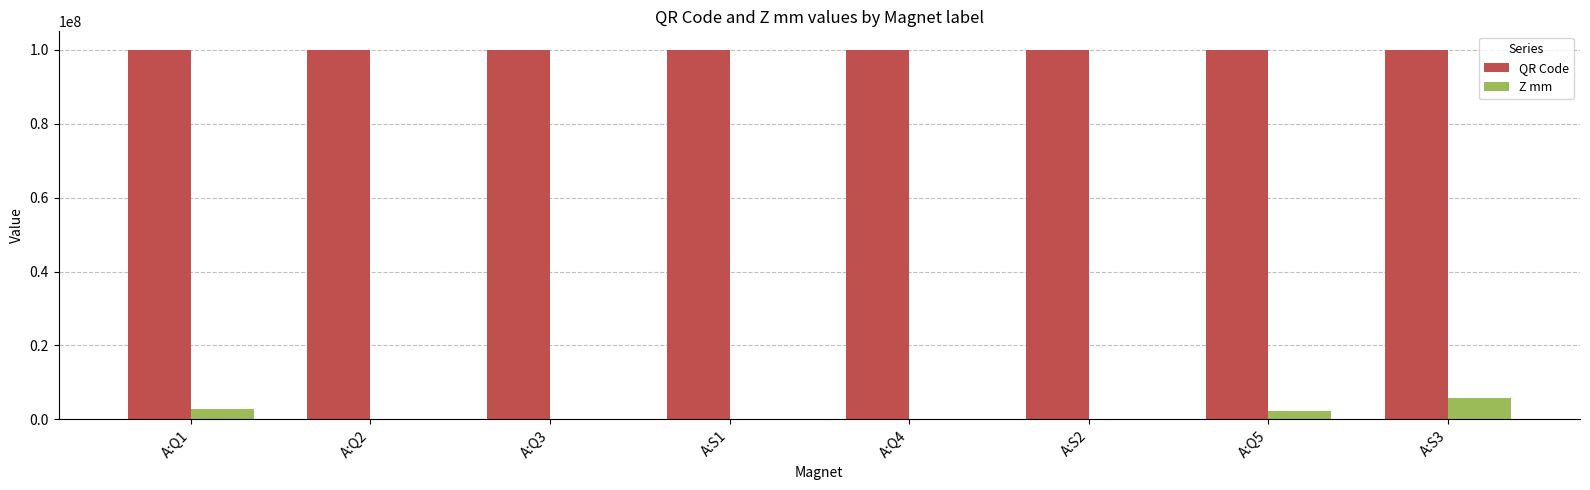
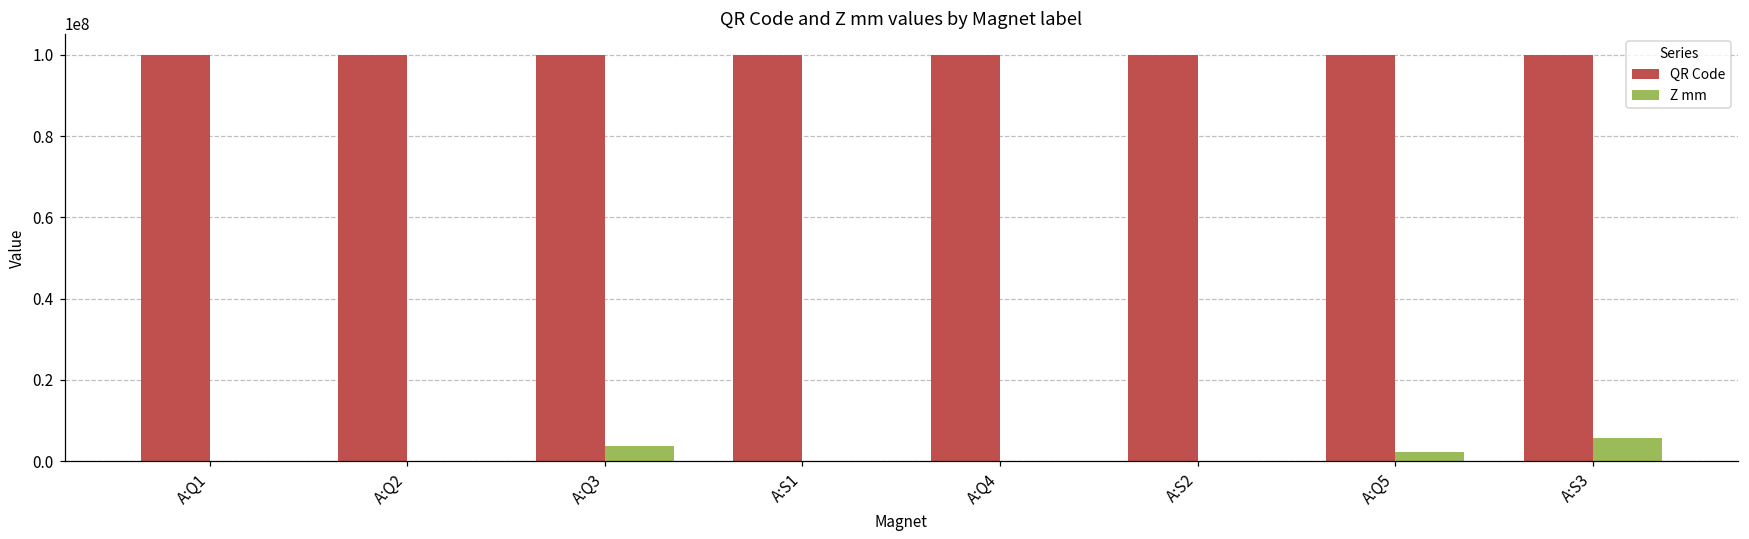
Z mm, A:Q1: 3000000 -> 0
Z mm, A:Q3: 0 -> 4000000
